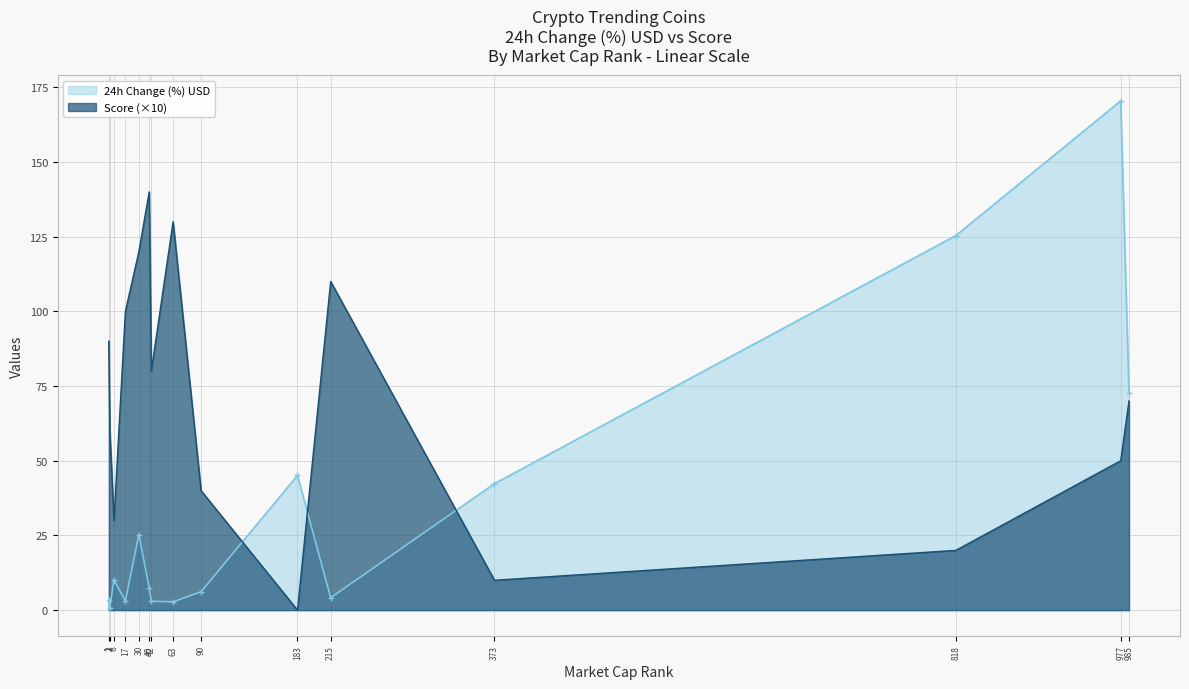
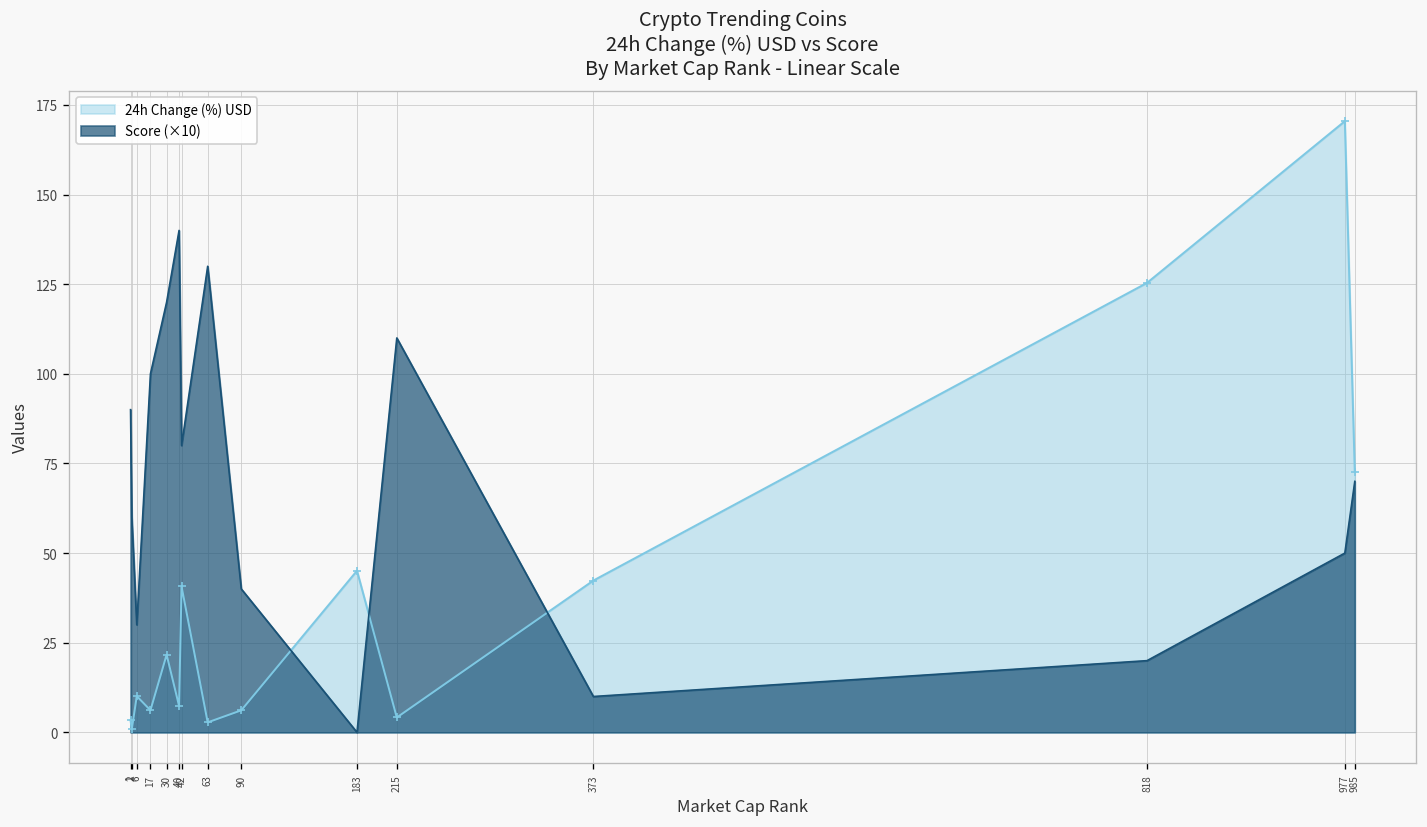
24h Change (%) USD, 17: 3 -> 6
24h Change (%) USD, 30: 25 -> 22
24h Change (%) USD, 42: 3 -> 41
